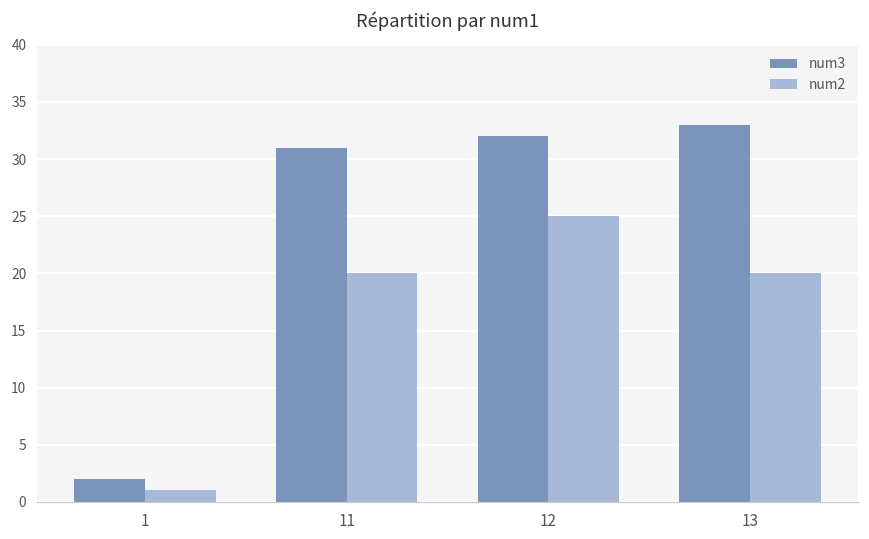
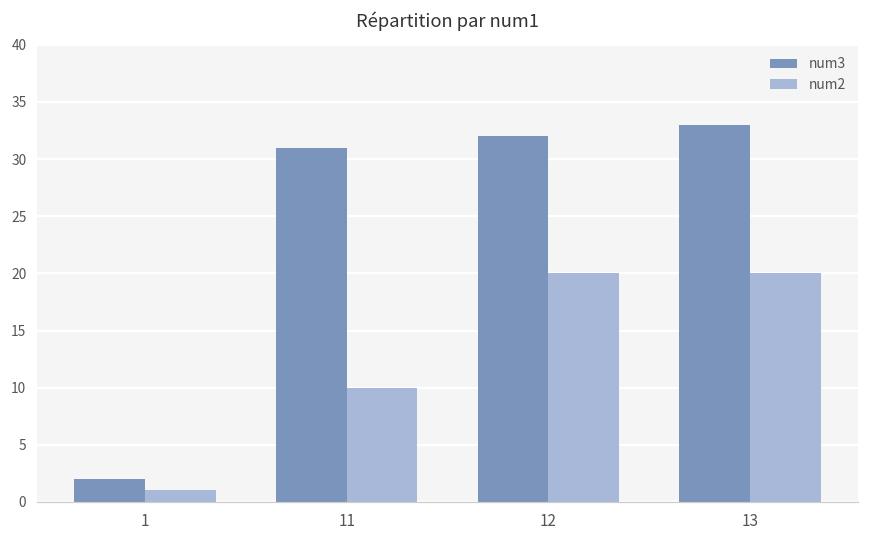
num2, 11: 20 -> 10
num2, 12: 25 -> 20
